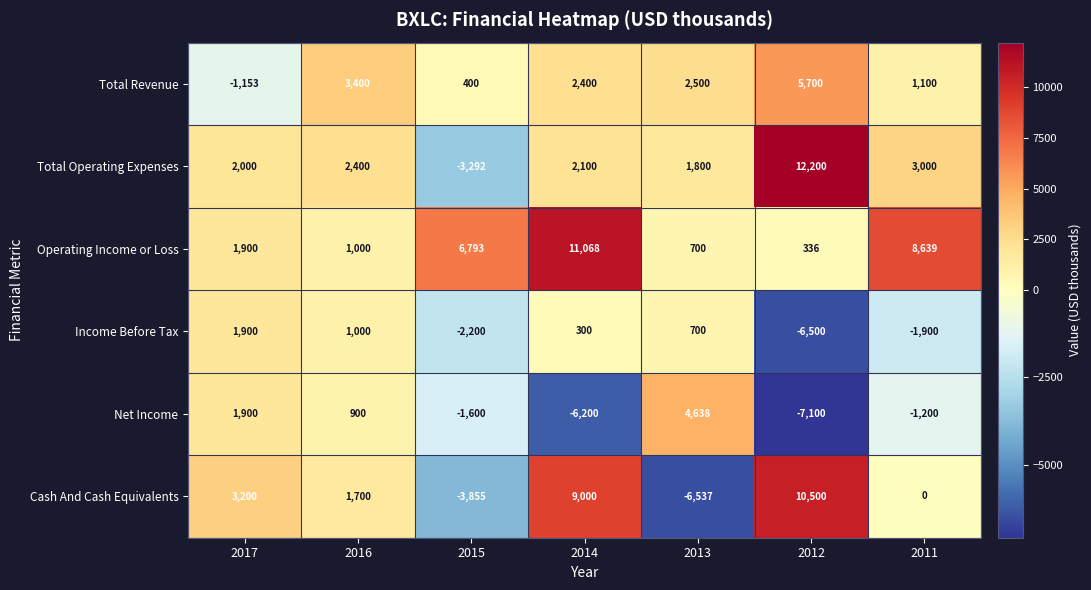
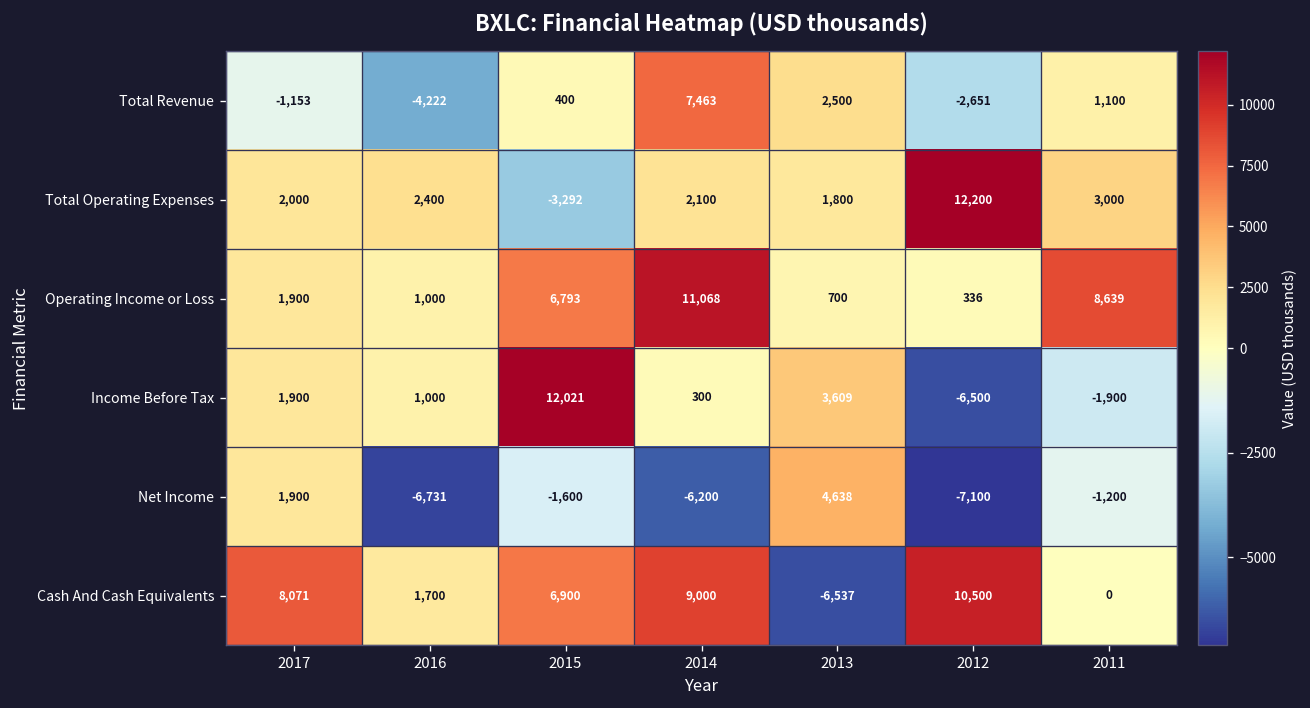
Total Revenue, 2016: 3,400 -> -4,222
Total Revenue, 2014: 2,400 -> 7,463
Total Revenue, 2012: 5,700 -> -2,651
Income Before Tax, 2015: -2,200 -> 12,021
Income Before Tax, 2013: 700 -> 3,609
Net Income, 2016: 900 -> -6,731
Cash And Cash Equivalents, 2017: 3,200 -> 8,071
Cash And Cash Equivalents, 2015: -3,855 -> 6,900
